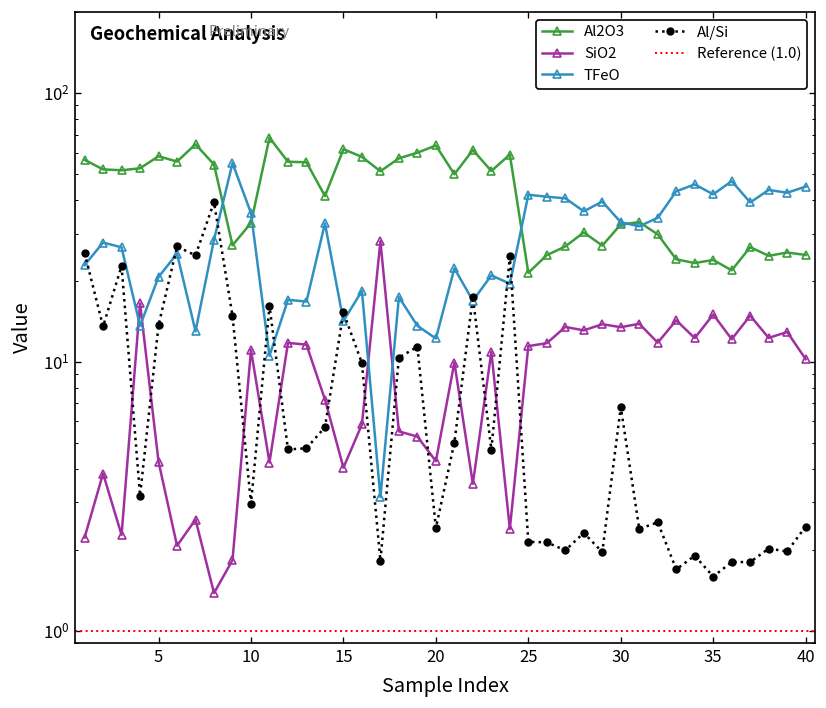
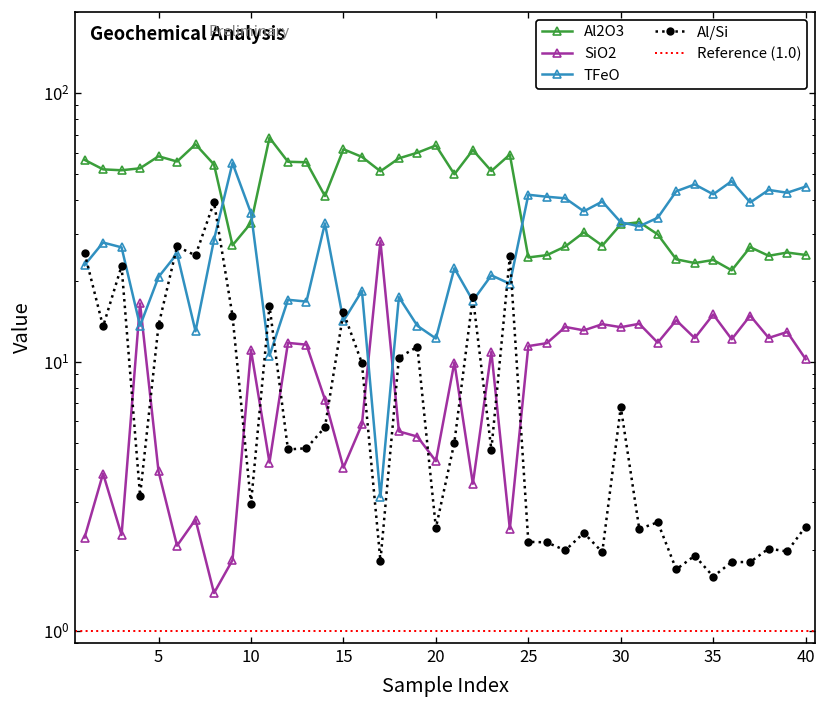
SiO2, 5: 4.3 -> 3.9
Al2O3, 25: 21 -> 24
